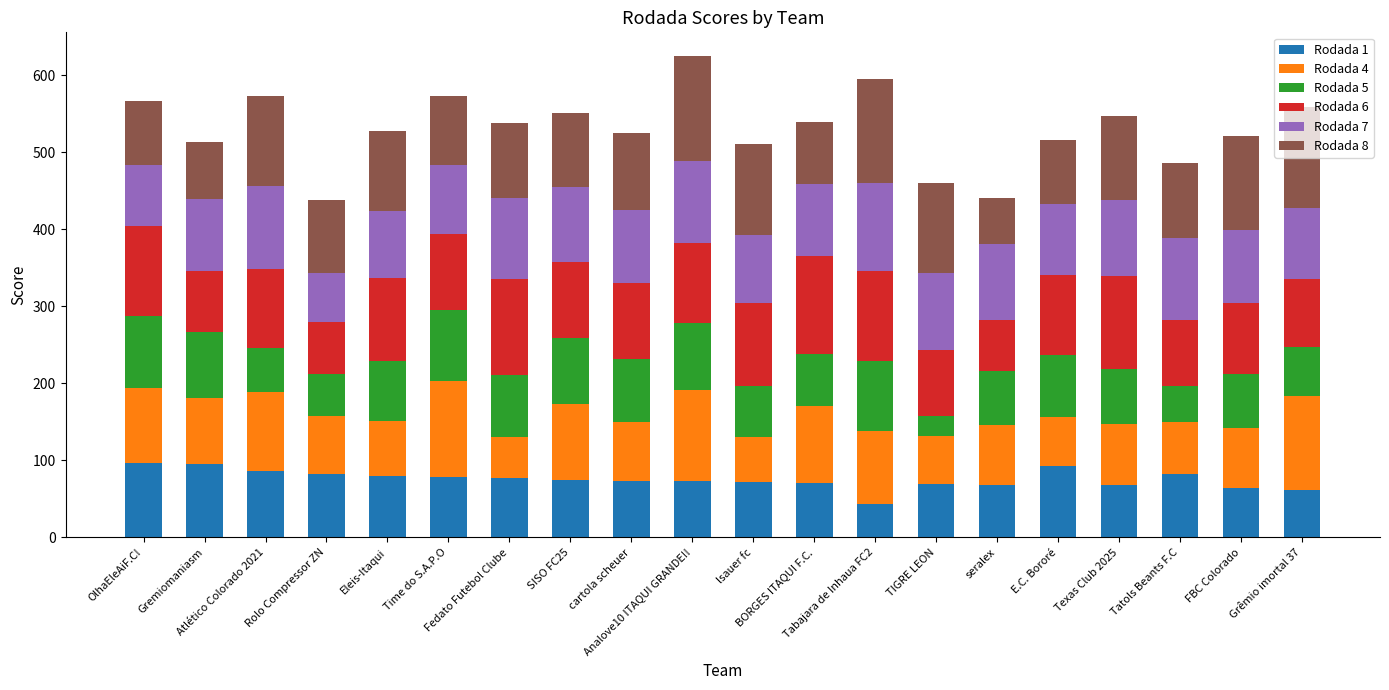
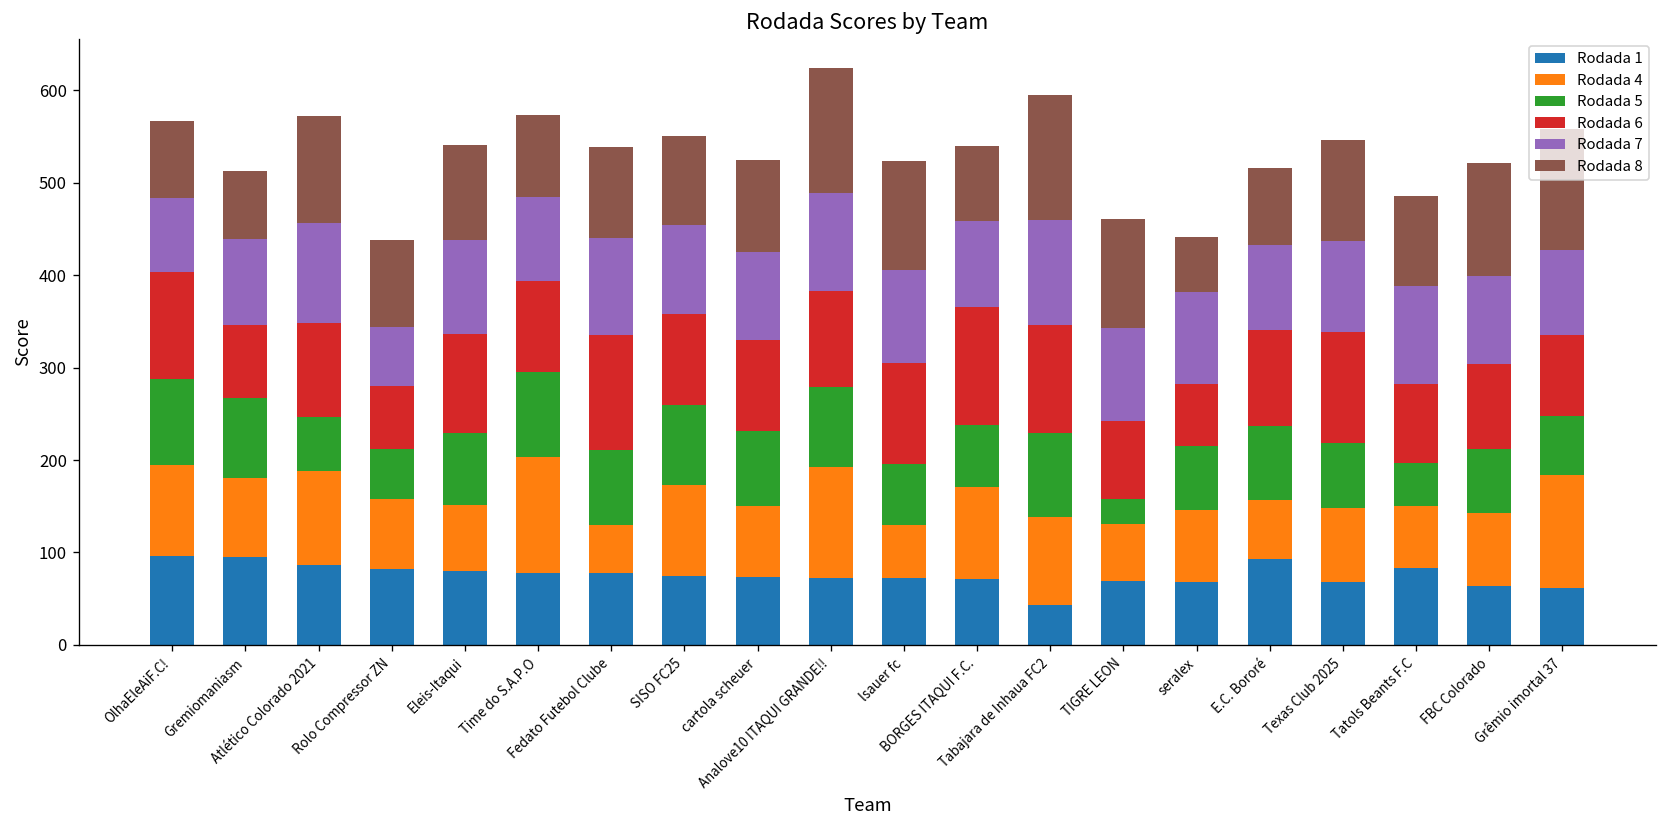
Rodada 7, Eleis-Itaqui: 90 -> 100
Rodada 7, lsauer fc: 90 -> 100
